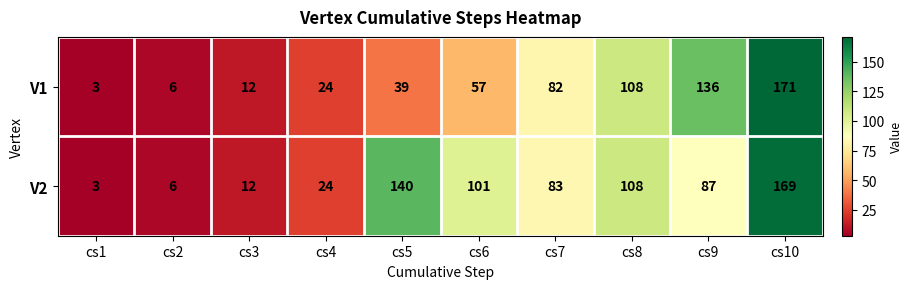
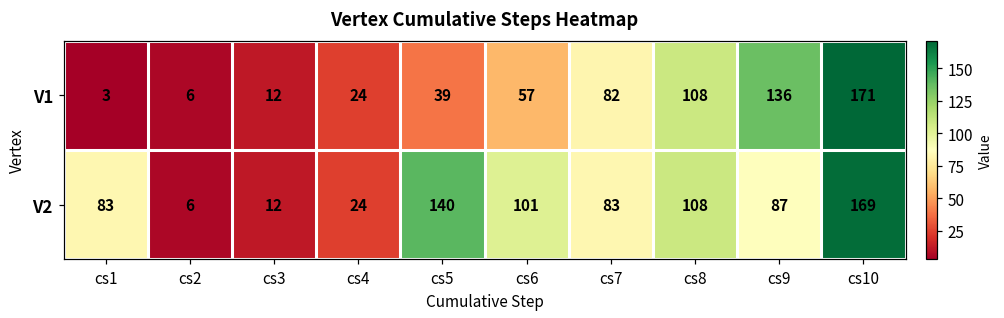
V2, cs1: 3 -> 83
